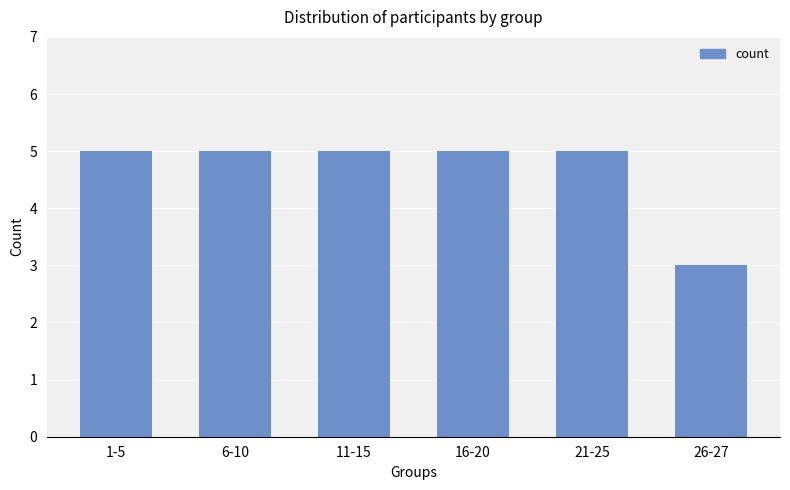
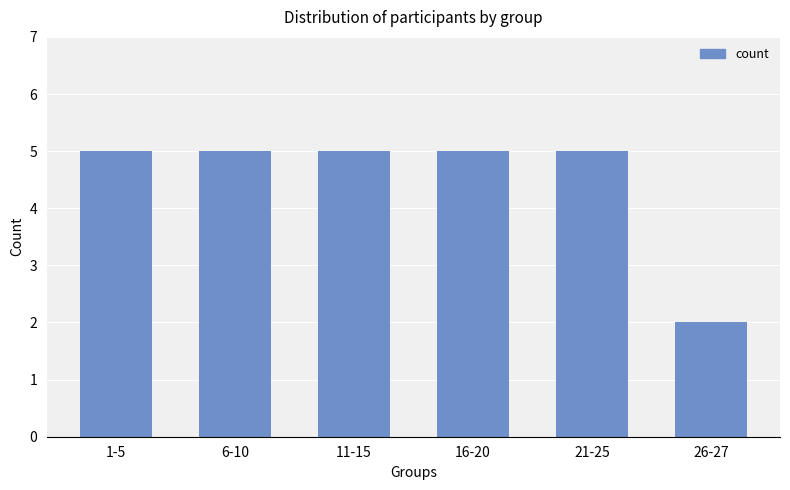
26-27: 3 -> 2
